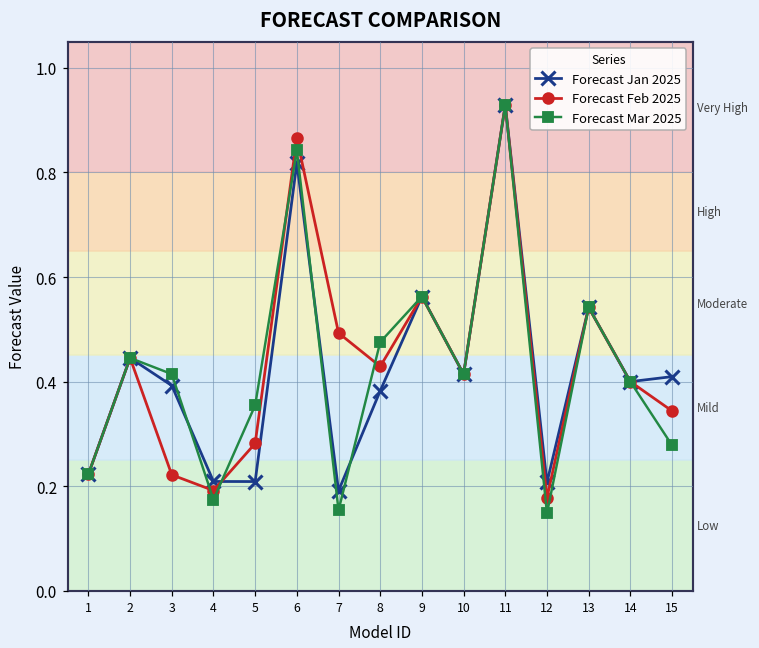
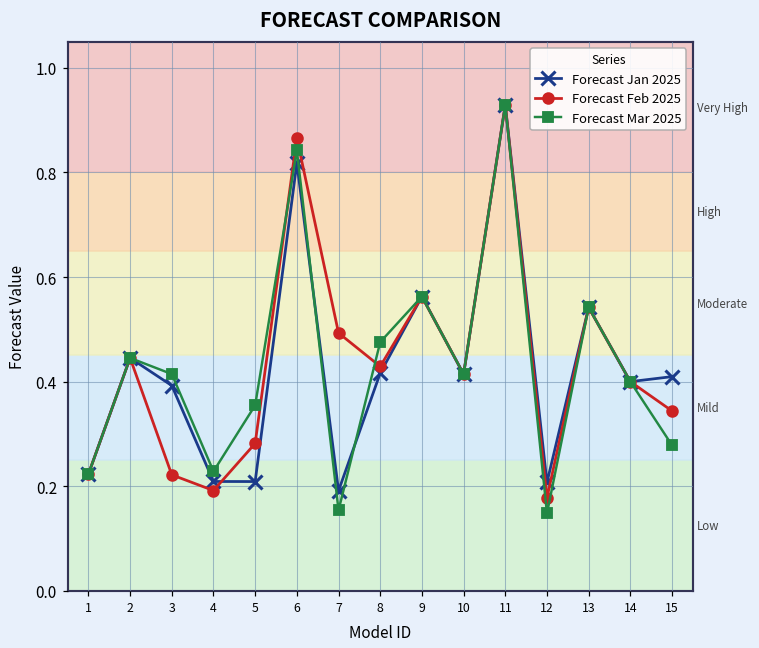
Forecast Mar 2025, 4: 0.17 -> 0.23
Forecast Jan 2025, 8: 0.38 -> 0.42
